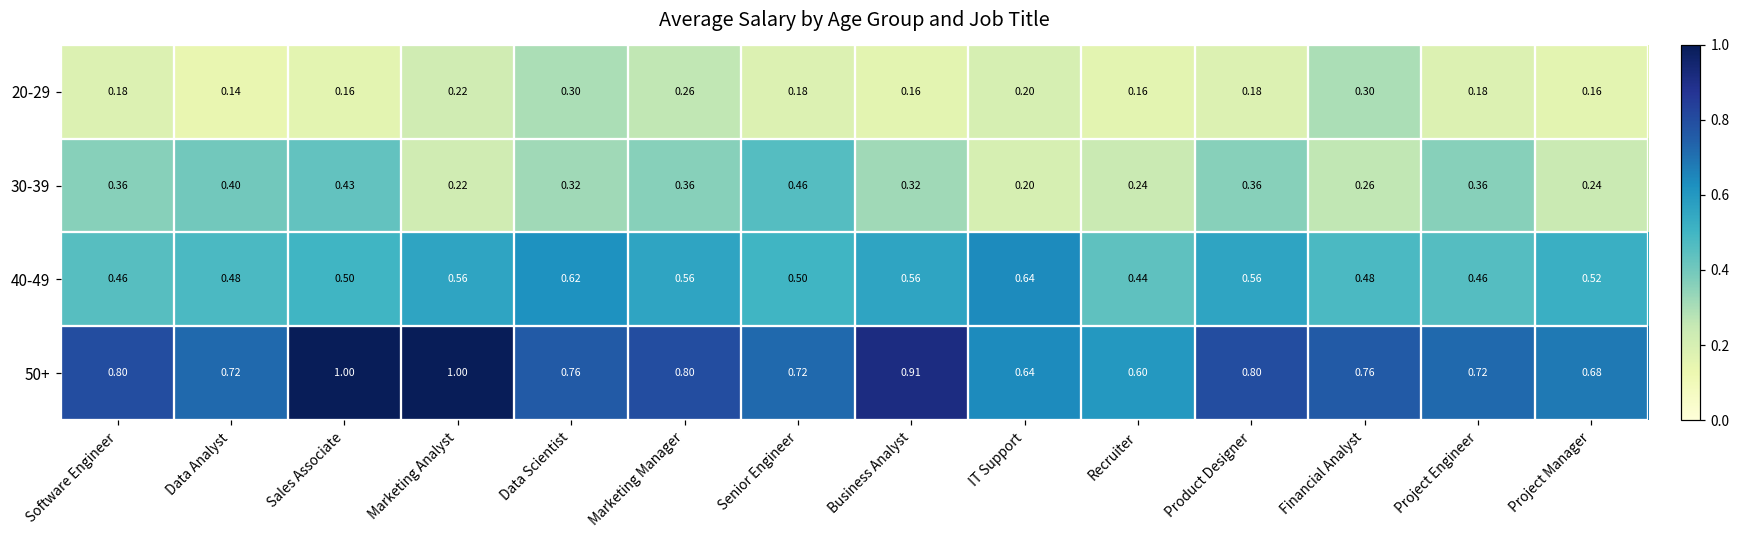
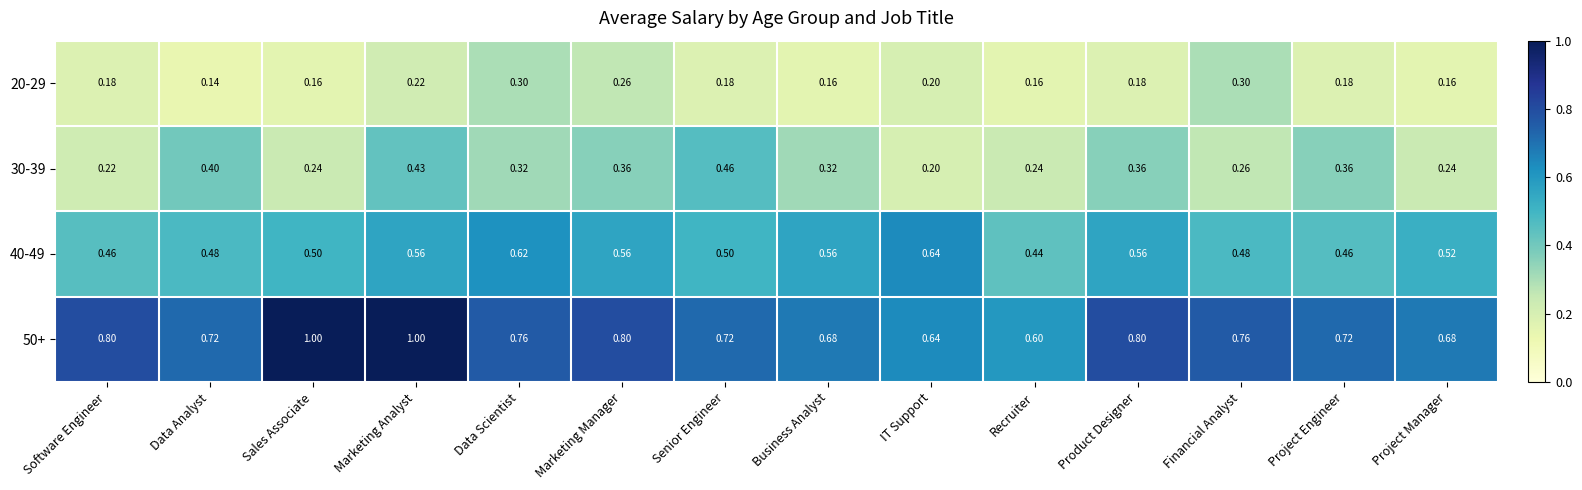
30-39, Software Engineer: 0.36 -> 0.22
30-39, Sales Associate: 0.43 -> 0.24
30-39, Marketing Analyst: 0.22 -> 0.43
50+, Business Analyst: 0.91 -> 0.68
